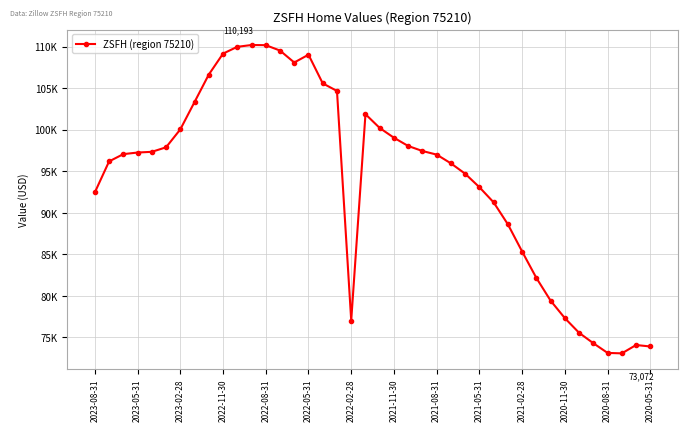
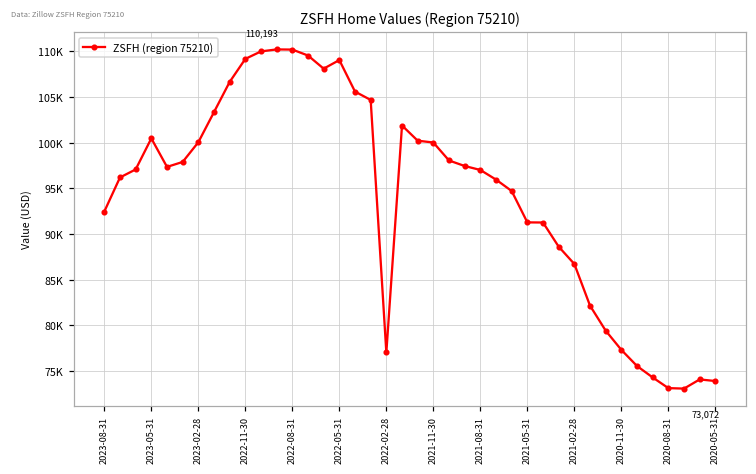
2023-05-31: 97000 -> 100000
2021-11-30: 99000 -> 100000
2021-05-31: 93000 -> 91000
2021-02-28: 85000 -> 87000
